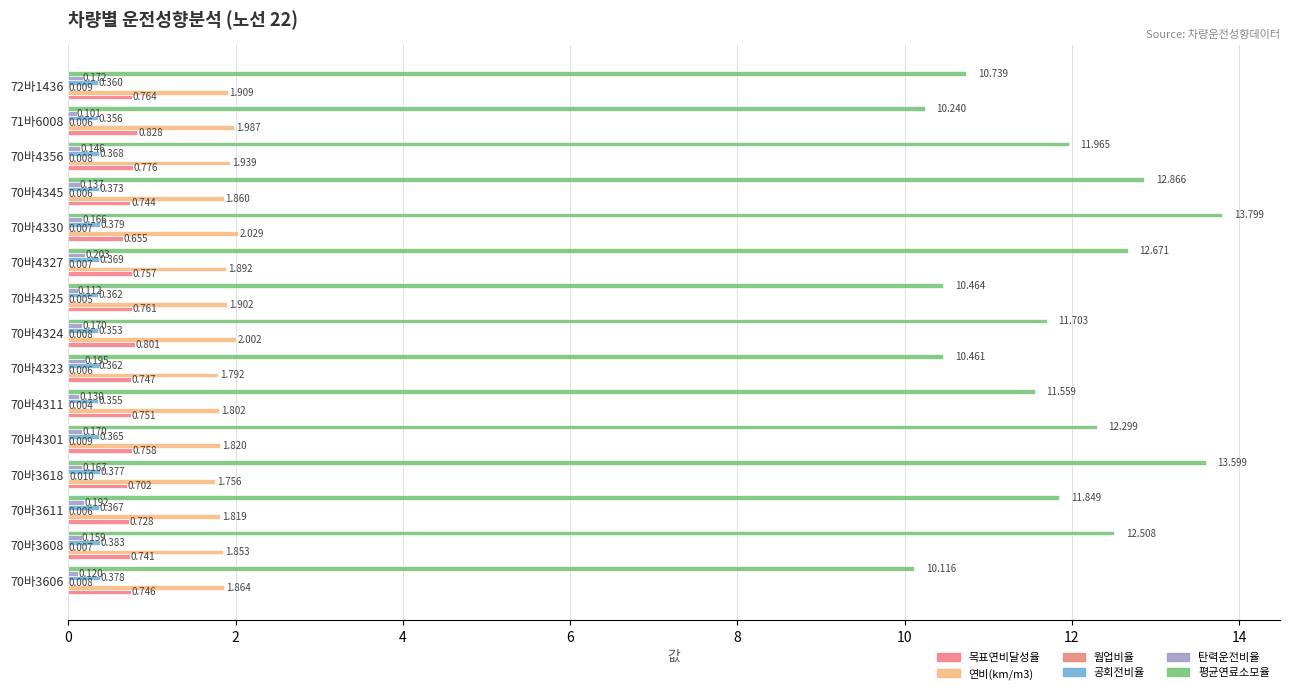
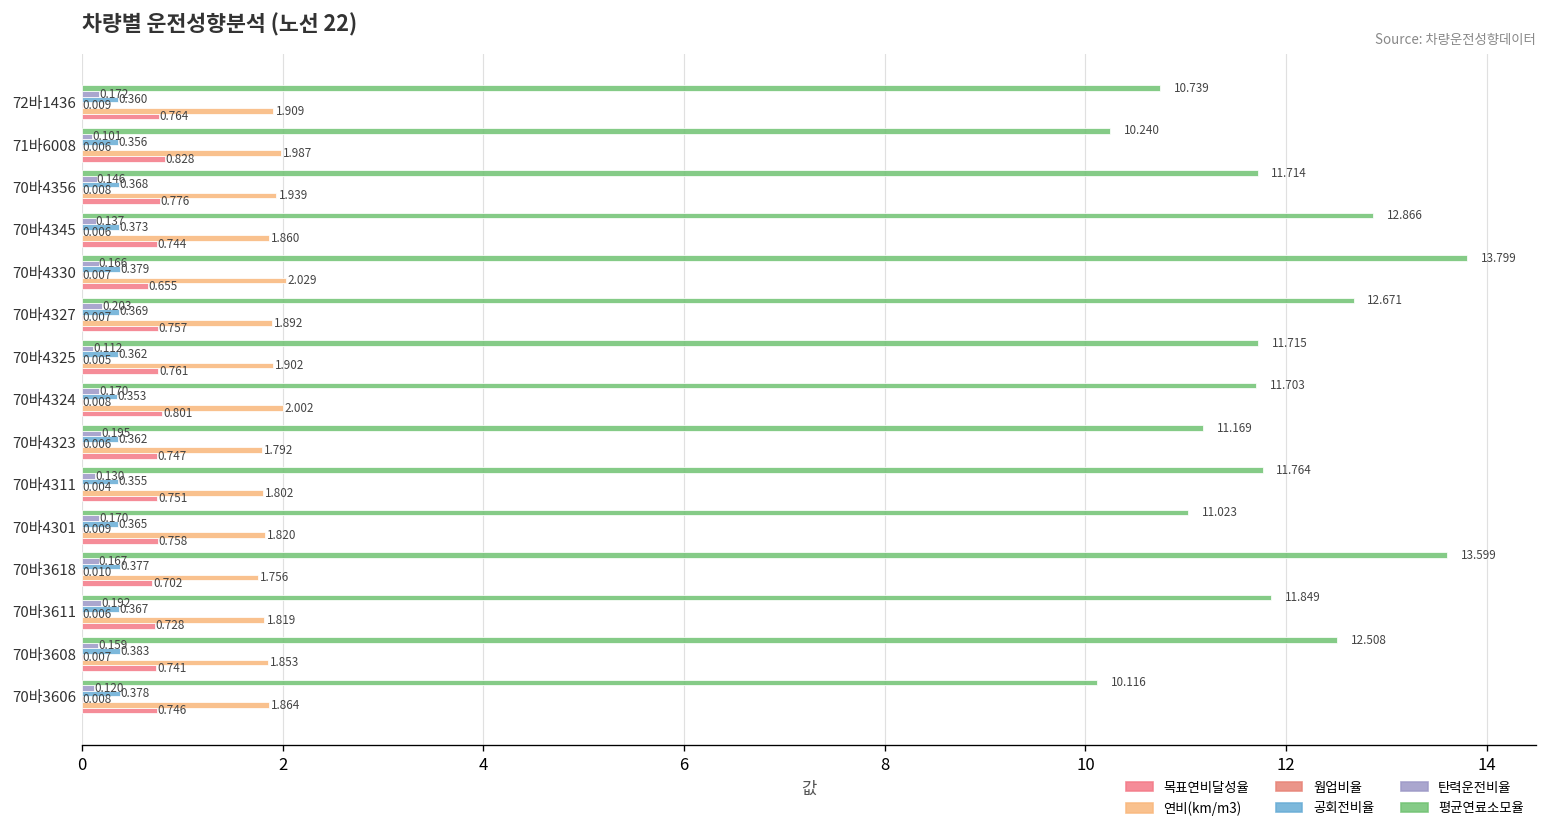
평균연료소모율, 70바4356: 11.965 -> 11.714
평균연료소모율, 70바4325: 10.464 -> 11.715
평균연료소모율, 70바4323: 10.461 -> 11.169
평균연료소모율, 70바4311: 11.559 -> 11.764
평균연료소모율, 70바4301: 12.299 -> 11.023
